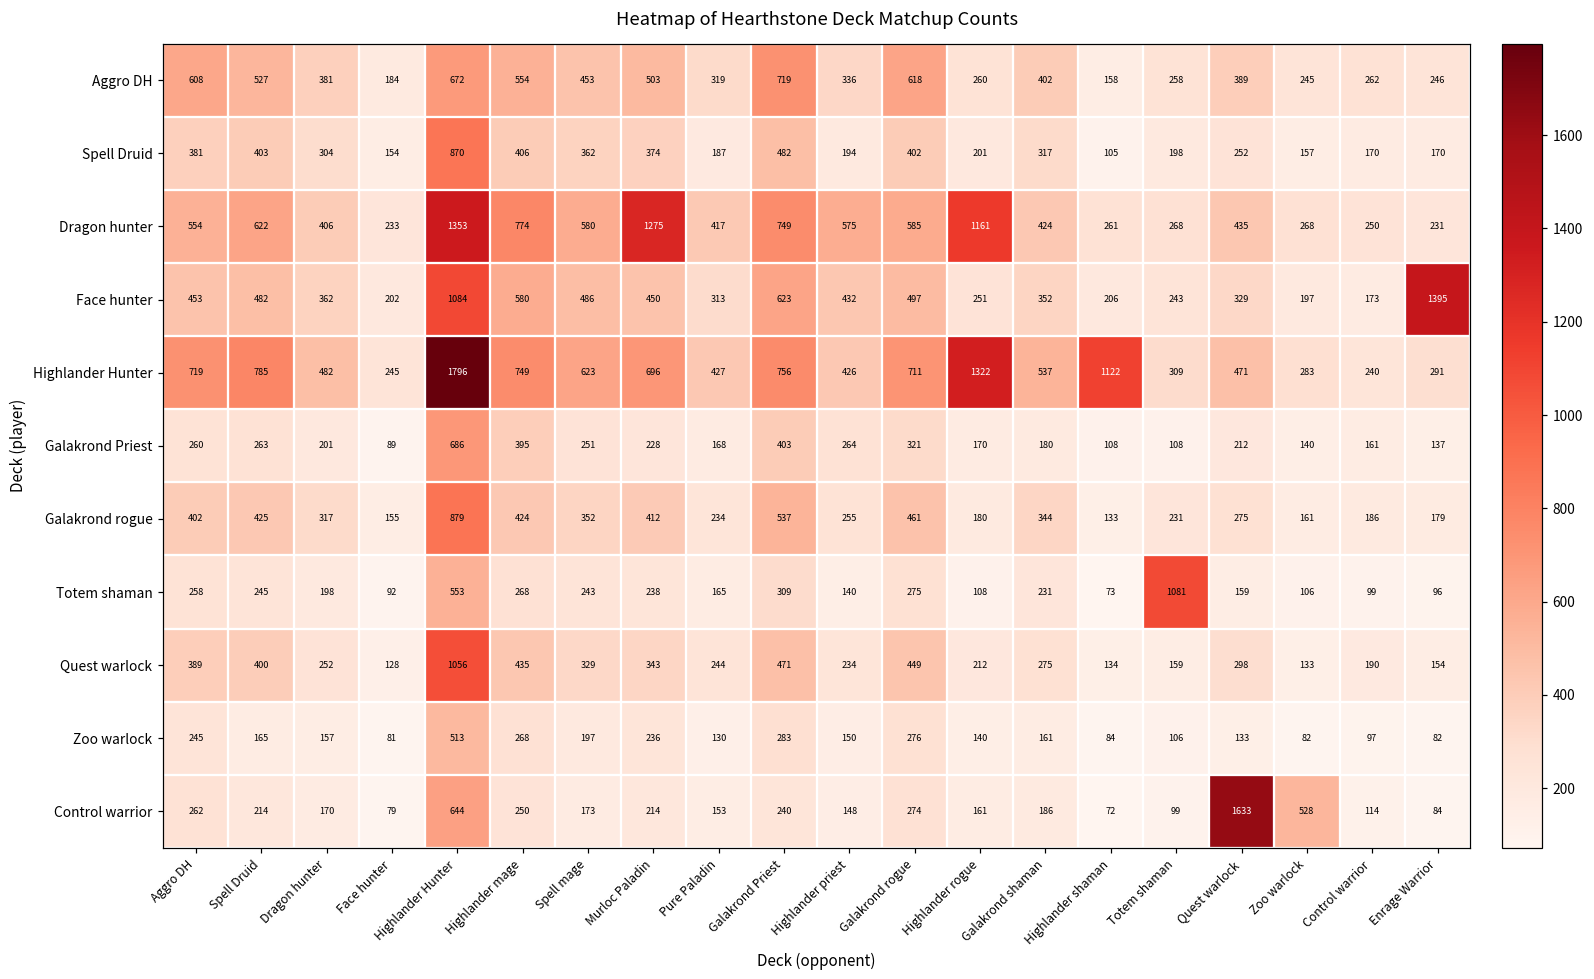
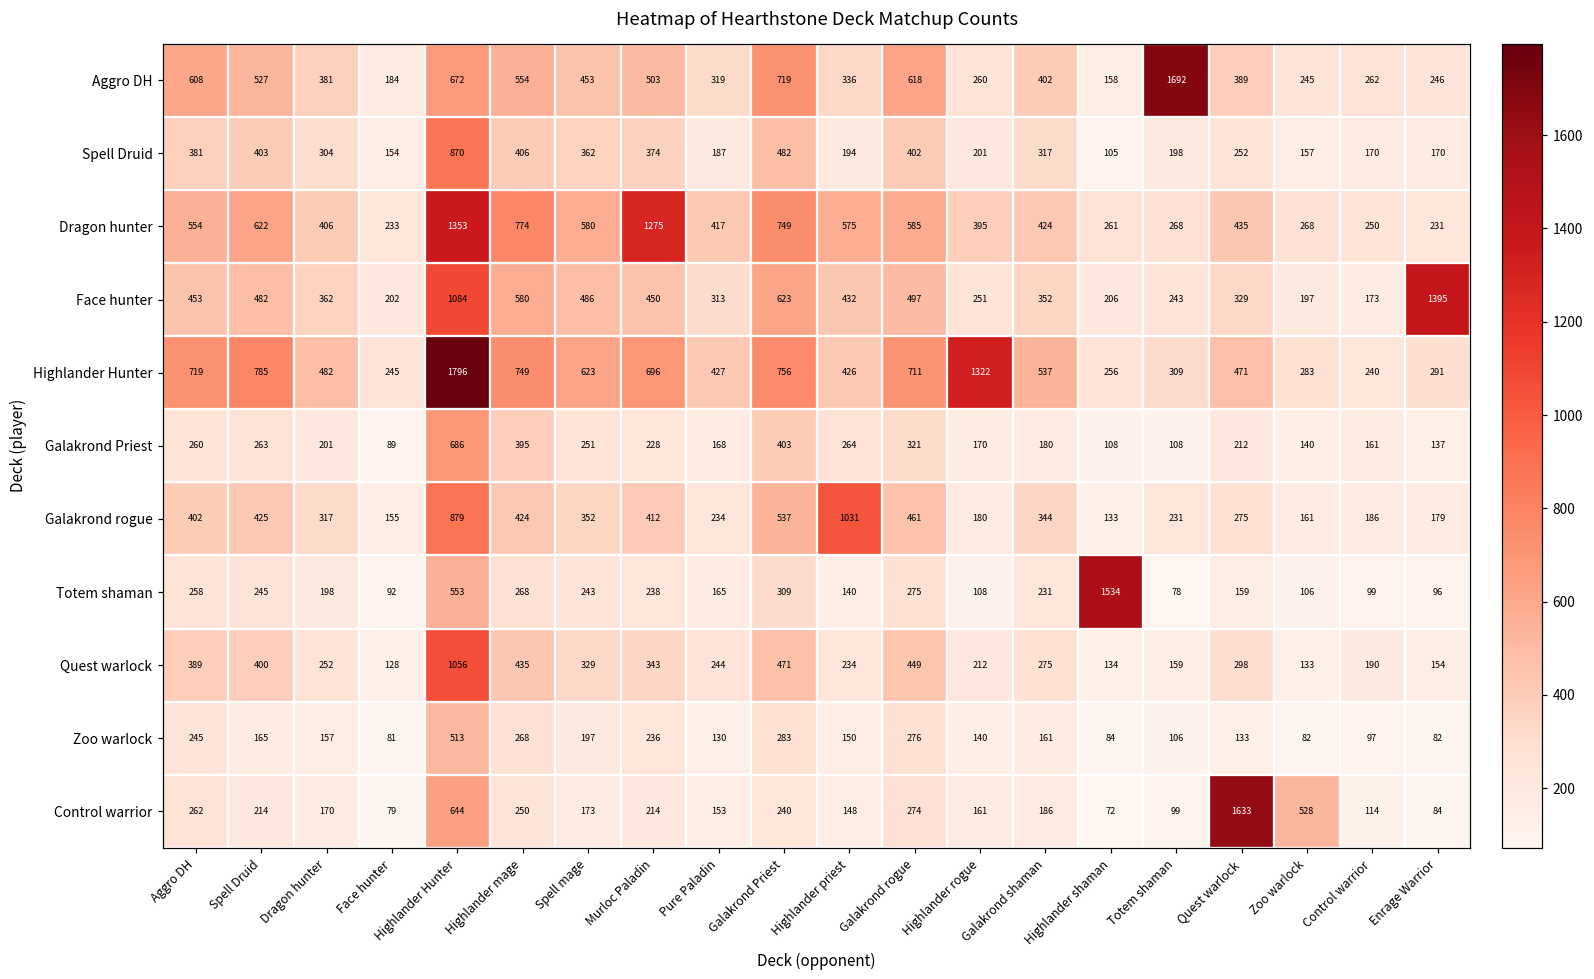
Aggro DH, Totem shaman: 258 -> 1692
Dragon hunter, Highlander rogue: 1161 -> 395
Highlander Hunter, Highlander shaman: 1122 -> 256
Galakrond rogue, Highlander priest: 255 -> 1031
Totem shaman, Highlander shaman: 73 -> 1534
Totem shaman, Totem shaman: 1081 -> 78
